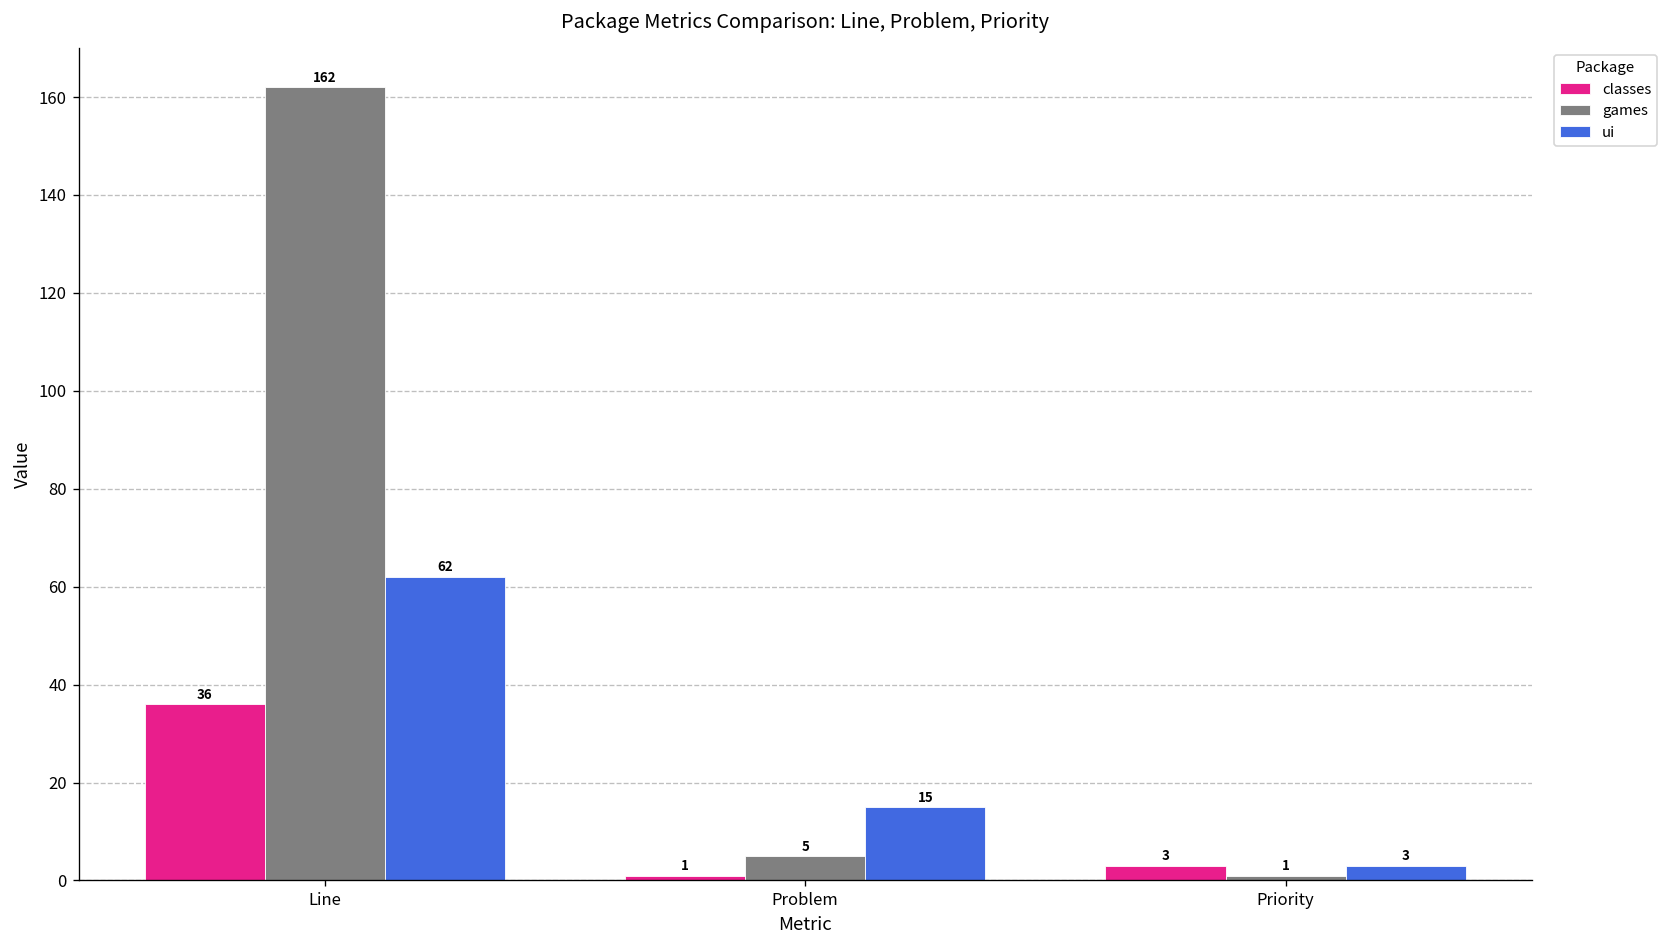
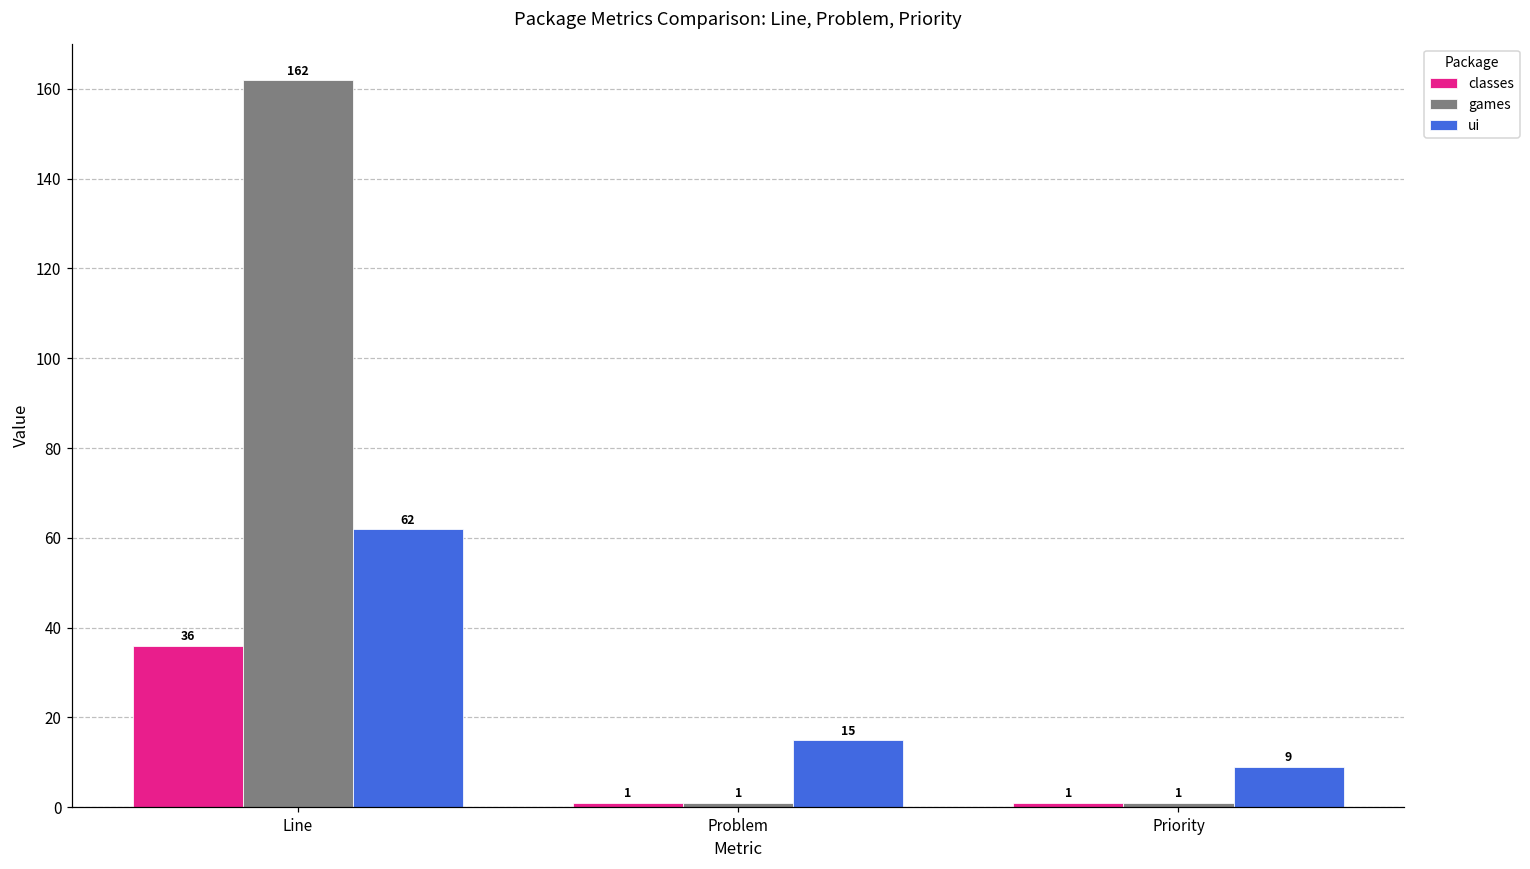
games, Problem: 5 -> 1
classes, Priority: 3 -> 1
ui, Priority: 3 -> 9
